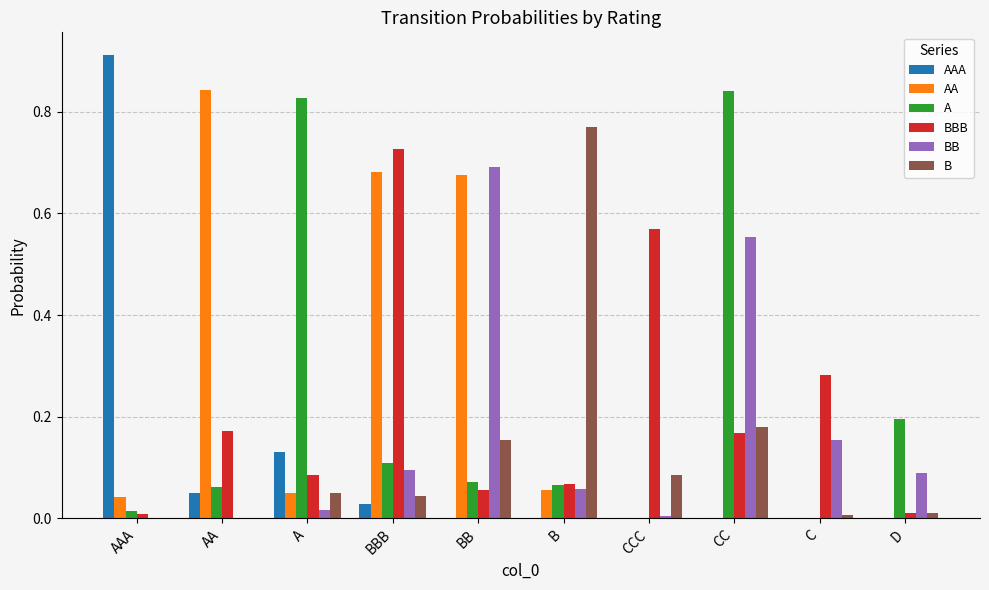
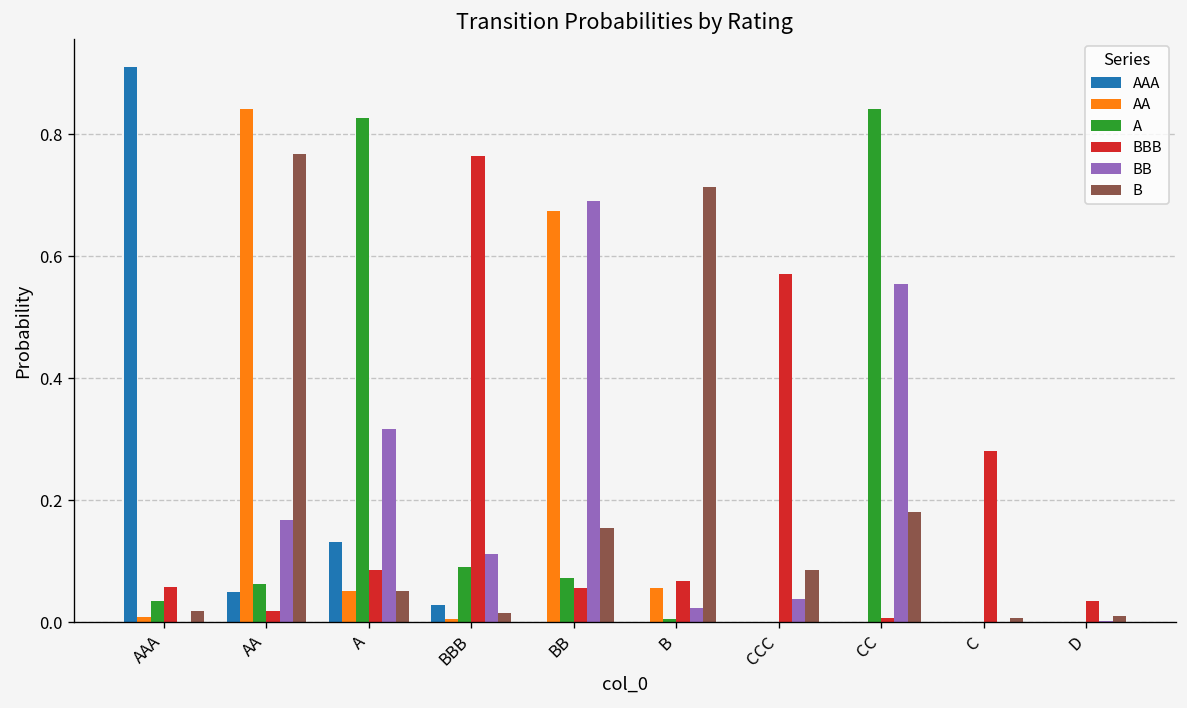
AA, AAA: 0.04 -> 0.01
A, AAA: 0.01 -> 0.04
BBB, AAA: 0.01 -> 0.06
B, AAA: 0.00 -> 0.02
BBB, AA: 0.17 -> 0.02
BB, AA: 0.00 -> 0.17
B, AA: 0.00 -> 0.77
BB, A: 0.02 -> 0.32
AA, BBB: 0.68 -> 0.01
A, BBB: 0.11 -> 0.09
BBB, BBB: 0.73 -> 0.76
BB, BBB: 0.10 -> 0.11
B, BBB: 0.04 -> 0.02
A, B: 0.07 -> 0.00
BB, B: 0.06 -> 0.02
B, B: 0.77 -> 0.71
BB, CCC: 0.01 -> 0.04
BBB, CC: 0.17 -> 0.01
BB, C: 0.15 -> 0.00
A, D: 0.20 -> 0.00
BBB, D: 0.01 -> 0.03
BB, D: 0.09 -> 0.00
